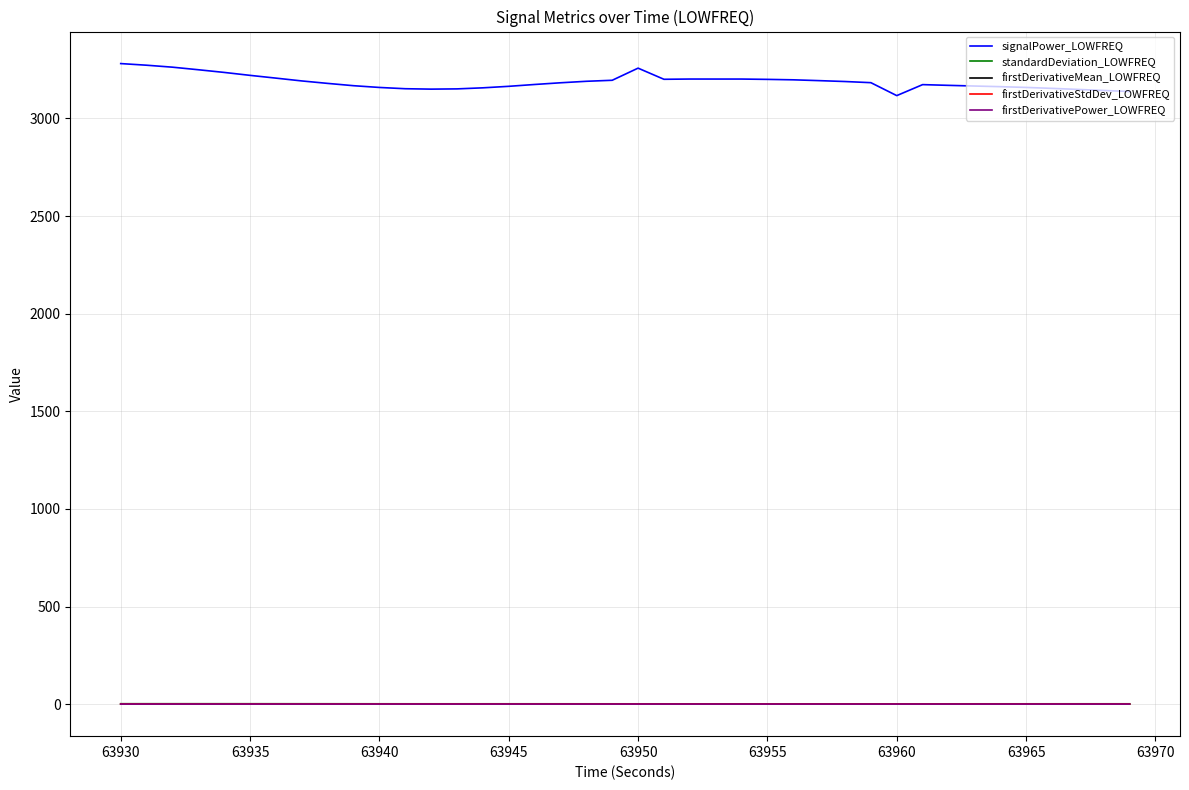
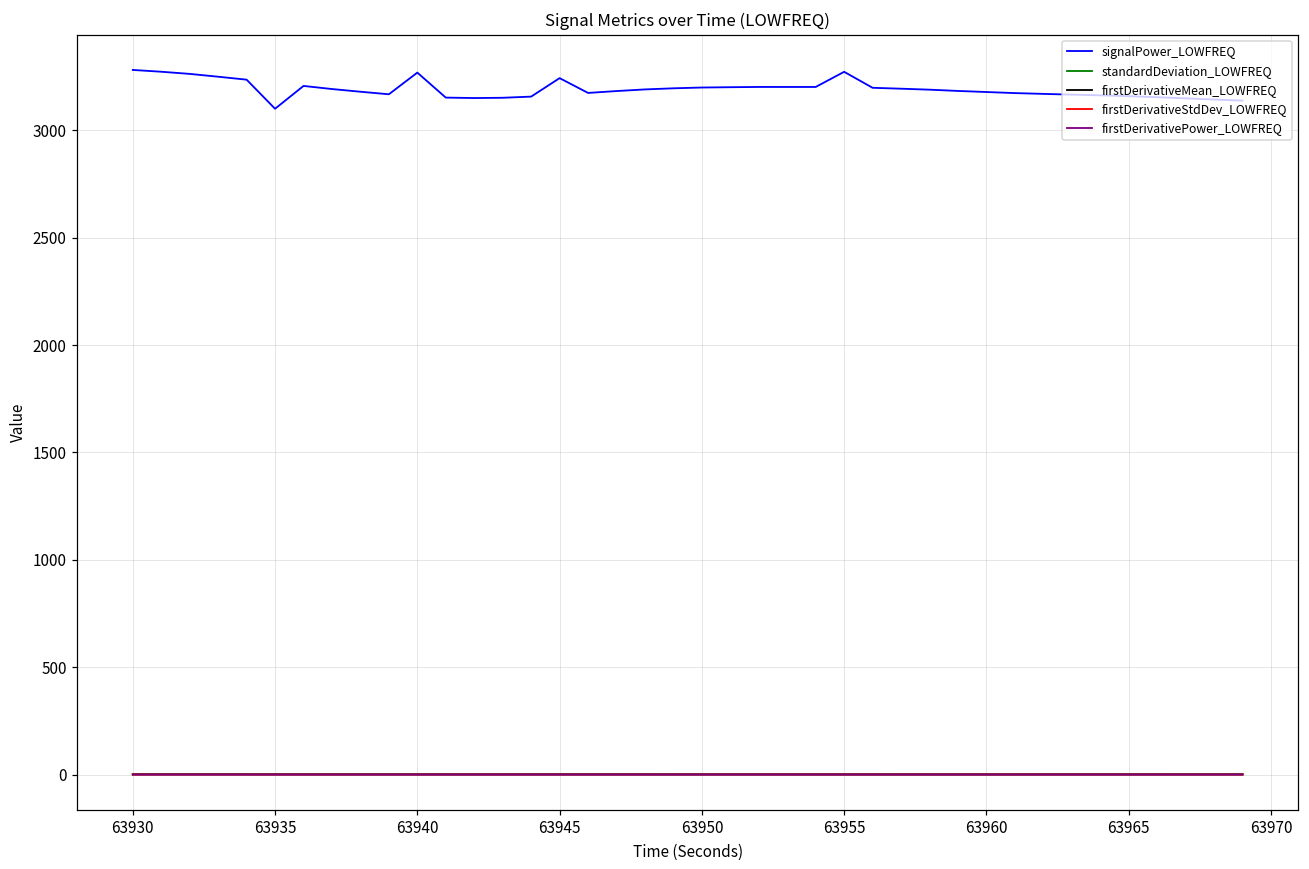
signalPower_LOWFREQ, 63935: 3220 -> 3100
signalPower_LOWFREQ, 63940: 3160 -> 3270
signalPower_LOWFREQ, 63945: 3160 -> 3240
signalPower_LOWFREQ, 63950: 3260 -> 3200
signalPower_LOWFREQ, 63955: 3200 -> 3270
signalPower_LOWFREQ, 63960: 3120 -> 3180
